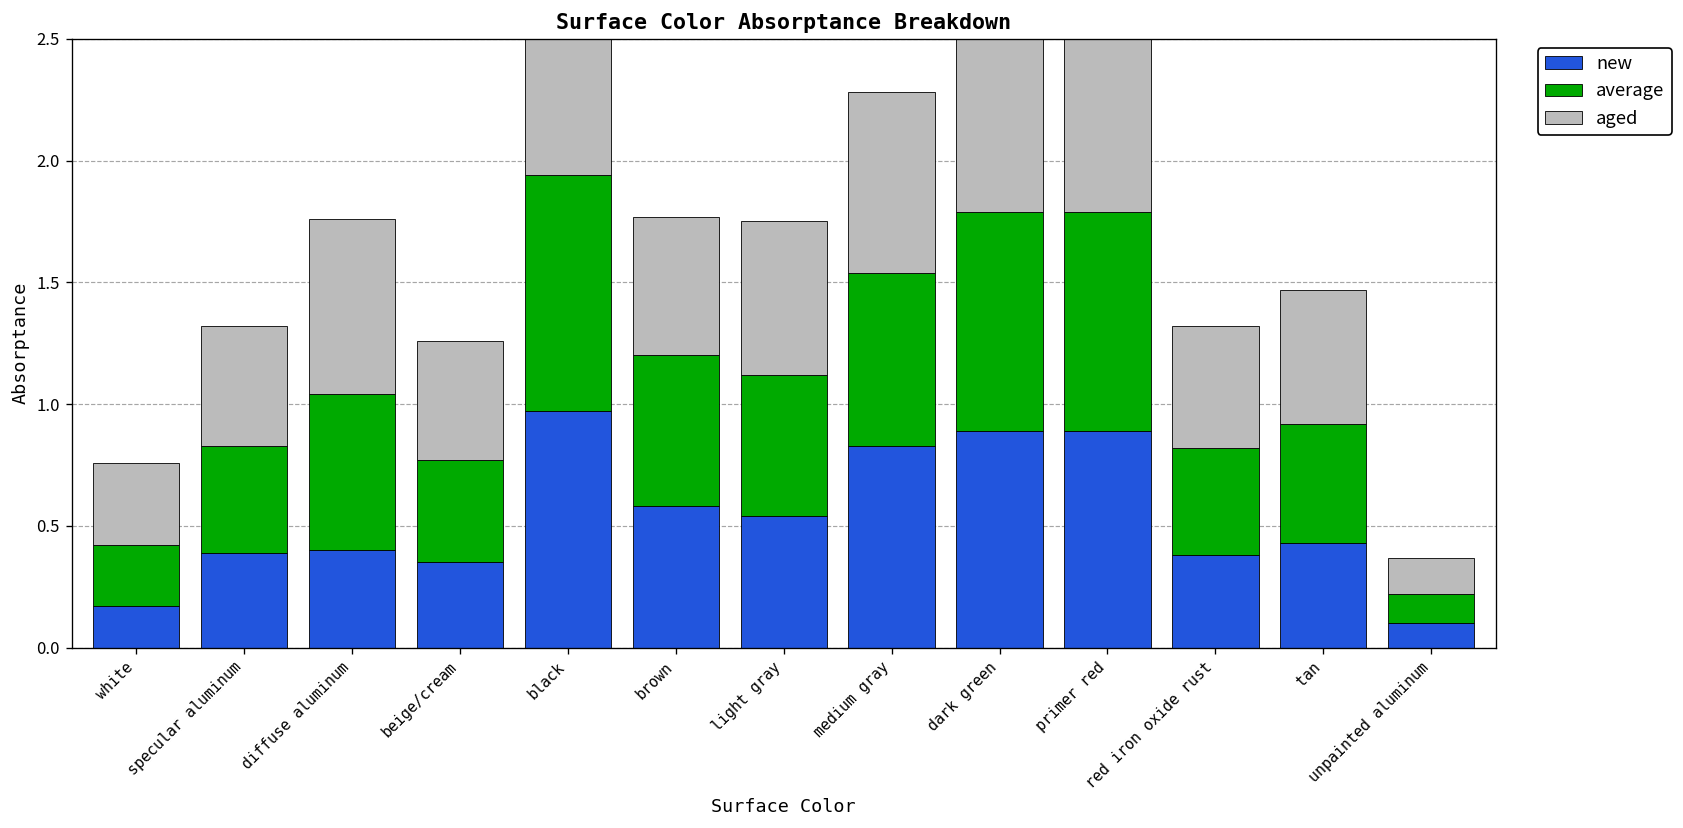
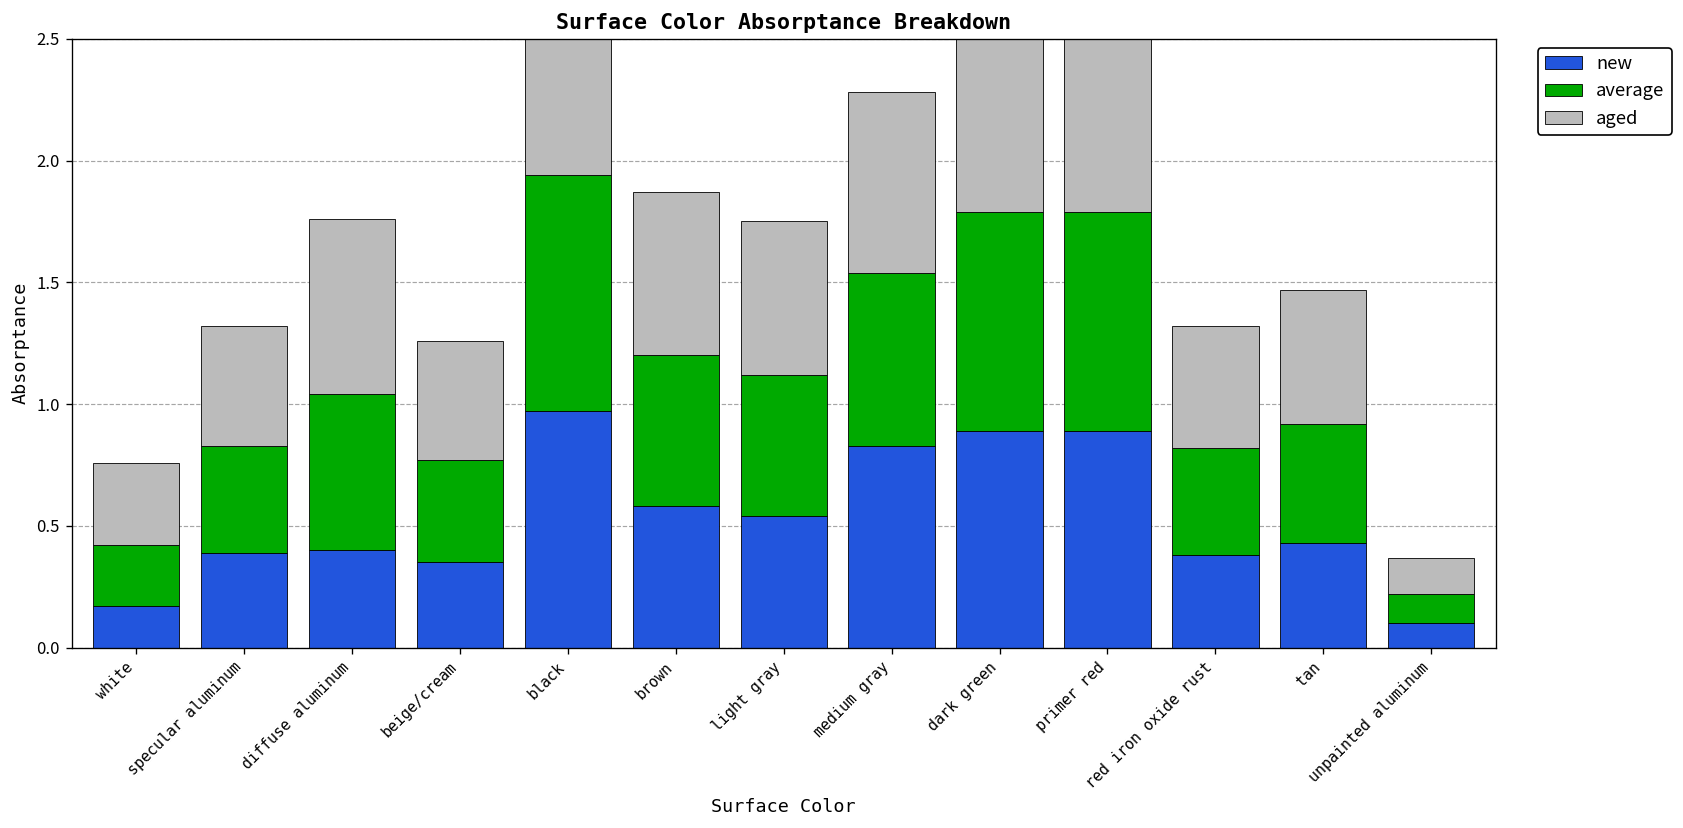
aged, brown: 0.57 -> 0.67
